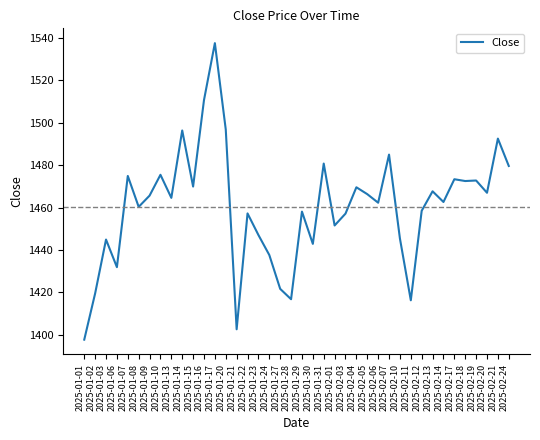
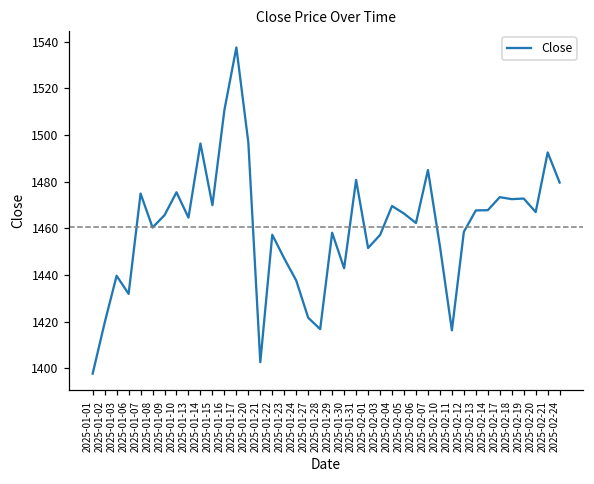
2025-01-03: 1445 -> 1440
2025-02-10: 1445 -> 1452
2025-02-14: 1463 -> 1468
